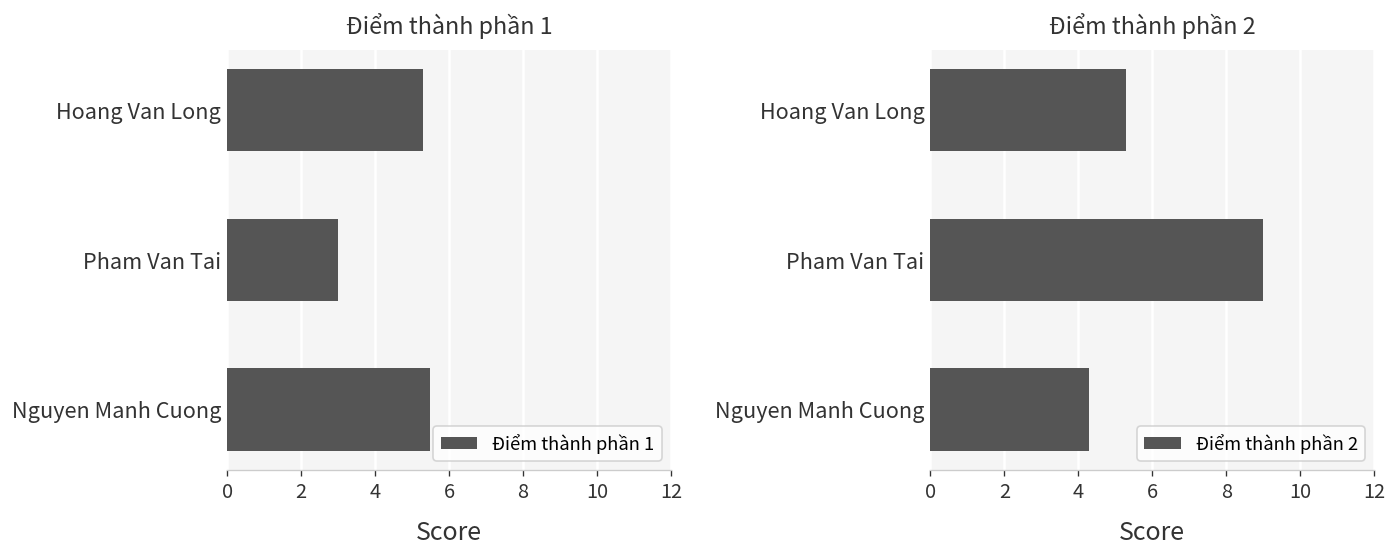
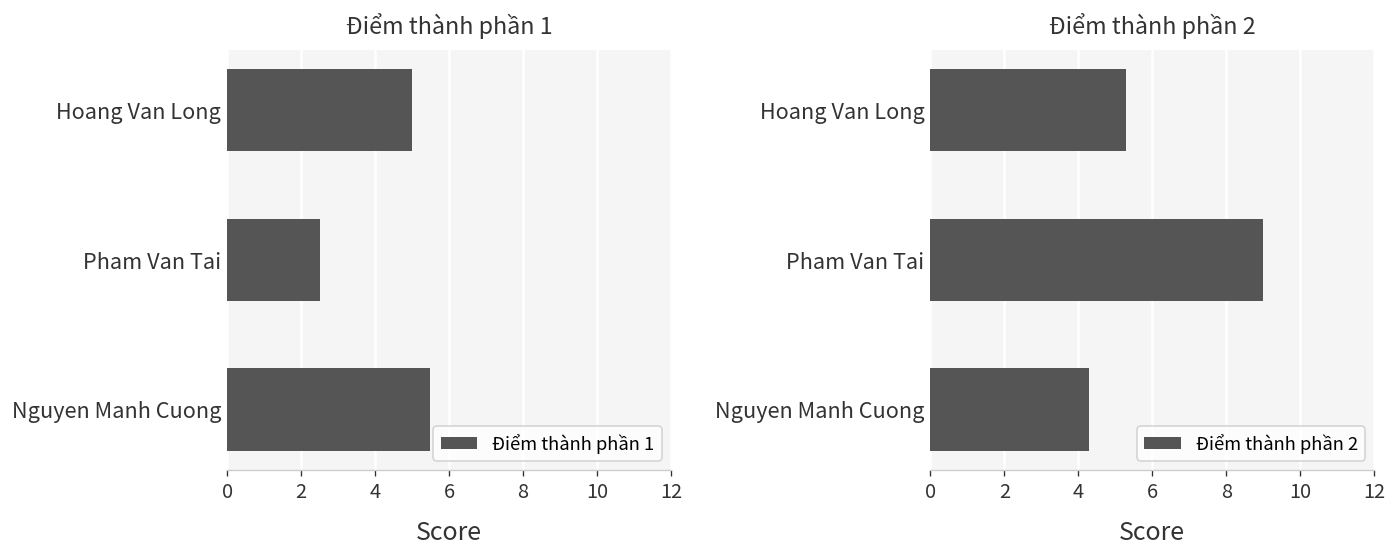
Điểm thành phần 1, Hoang Van Long: 5.3 -> 5.0
Điểm thành phần 1, Pham Van Tai: 3.0 -> 2.5
